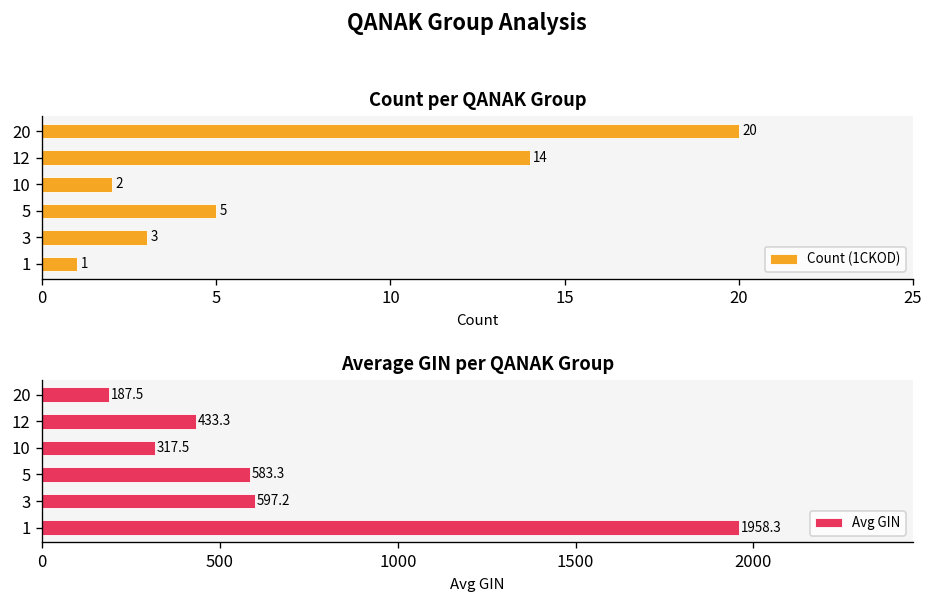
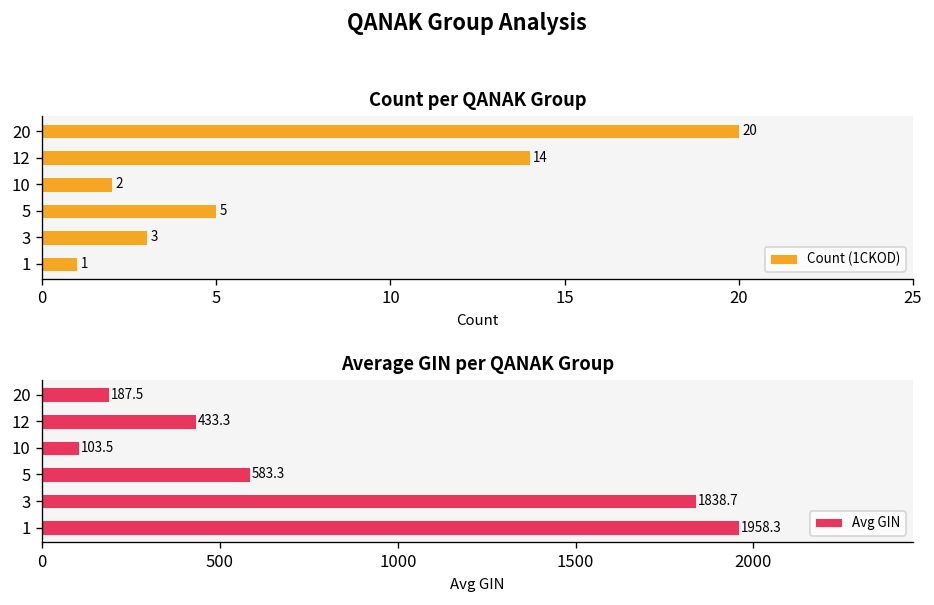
Average GIN per QANAK Group, 10: 317.5 -> 103.5
Average GIN per QANAK Group, 3: 597.2 -> 1838.7
